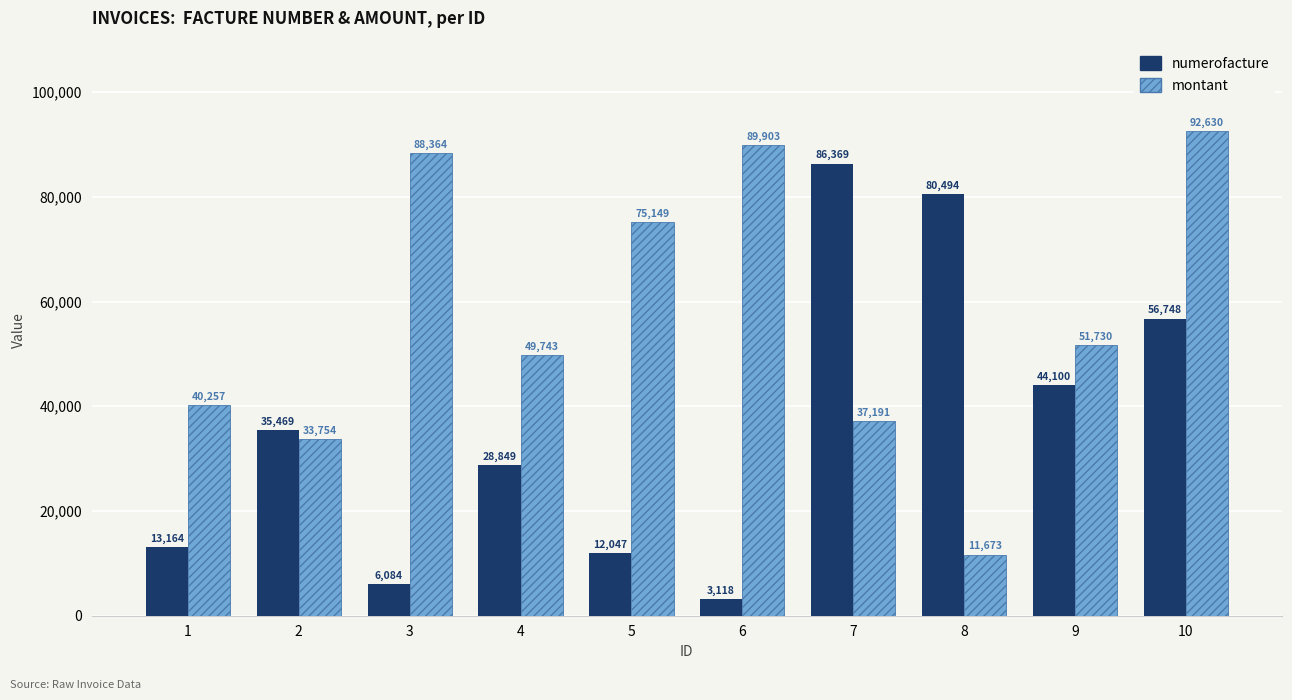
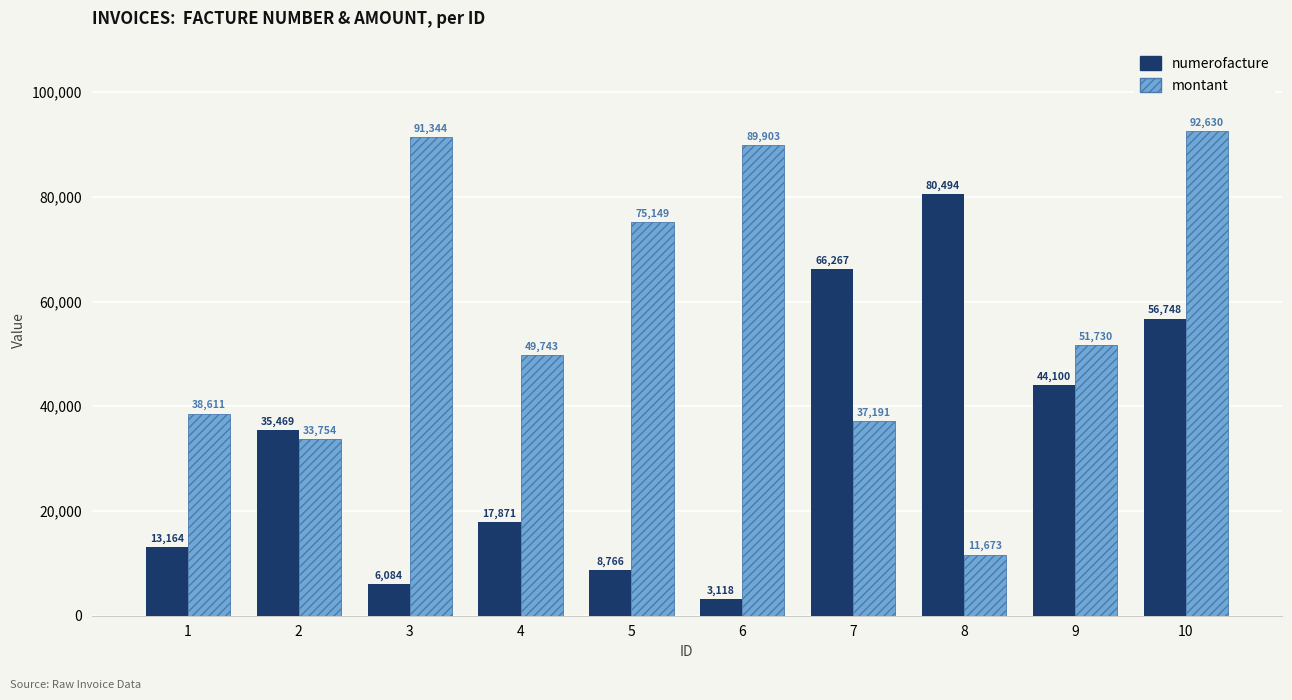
montant, 1: 40,257 -> 38,611
montant, 3: 88,364 -> 91,344
numerofacture, 4: 28,849 -> 17,871
numerofacture, 5: 12,047 -> 8,766
numerofacture, 7: 86,369 -> 66,267
